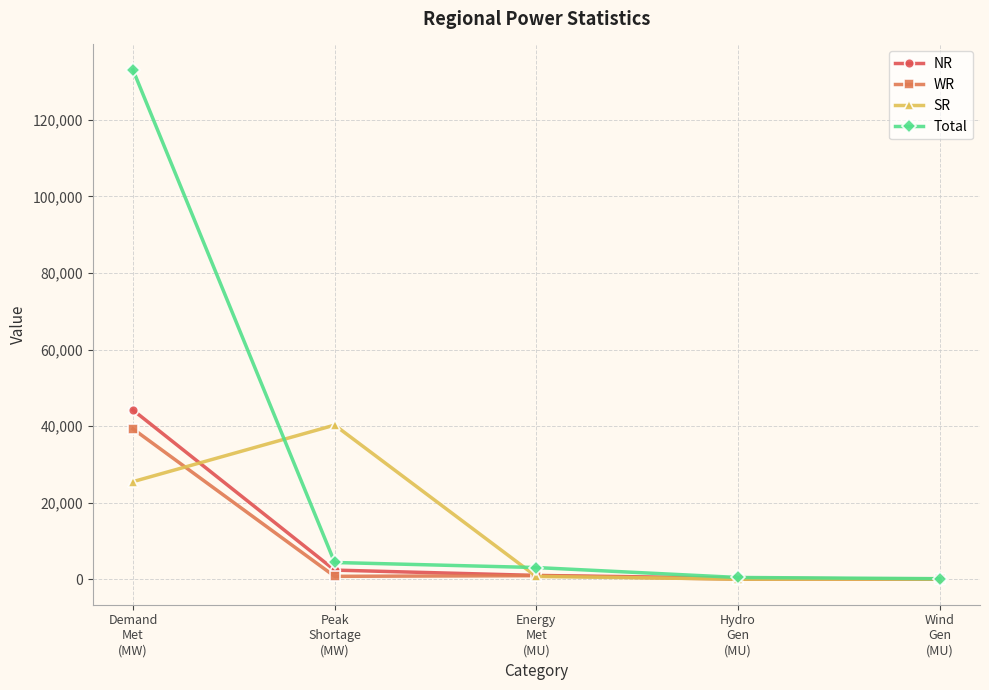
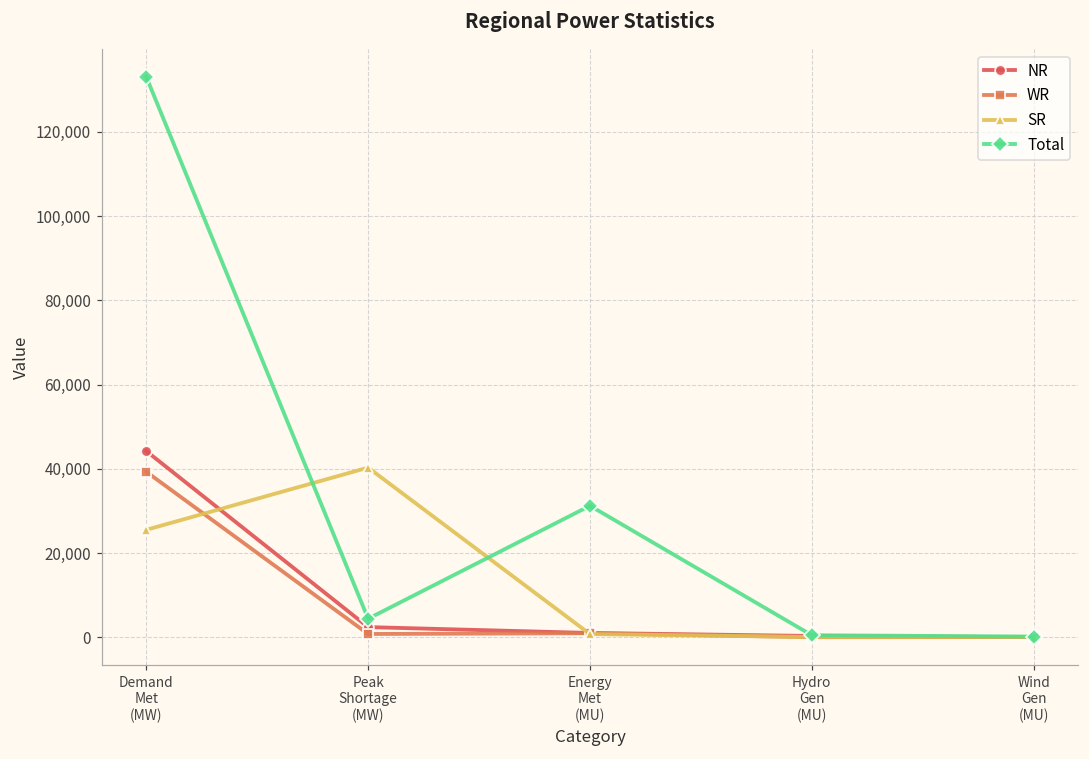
Total, Energy Met (MU): 3,000 -> 31,000
